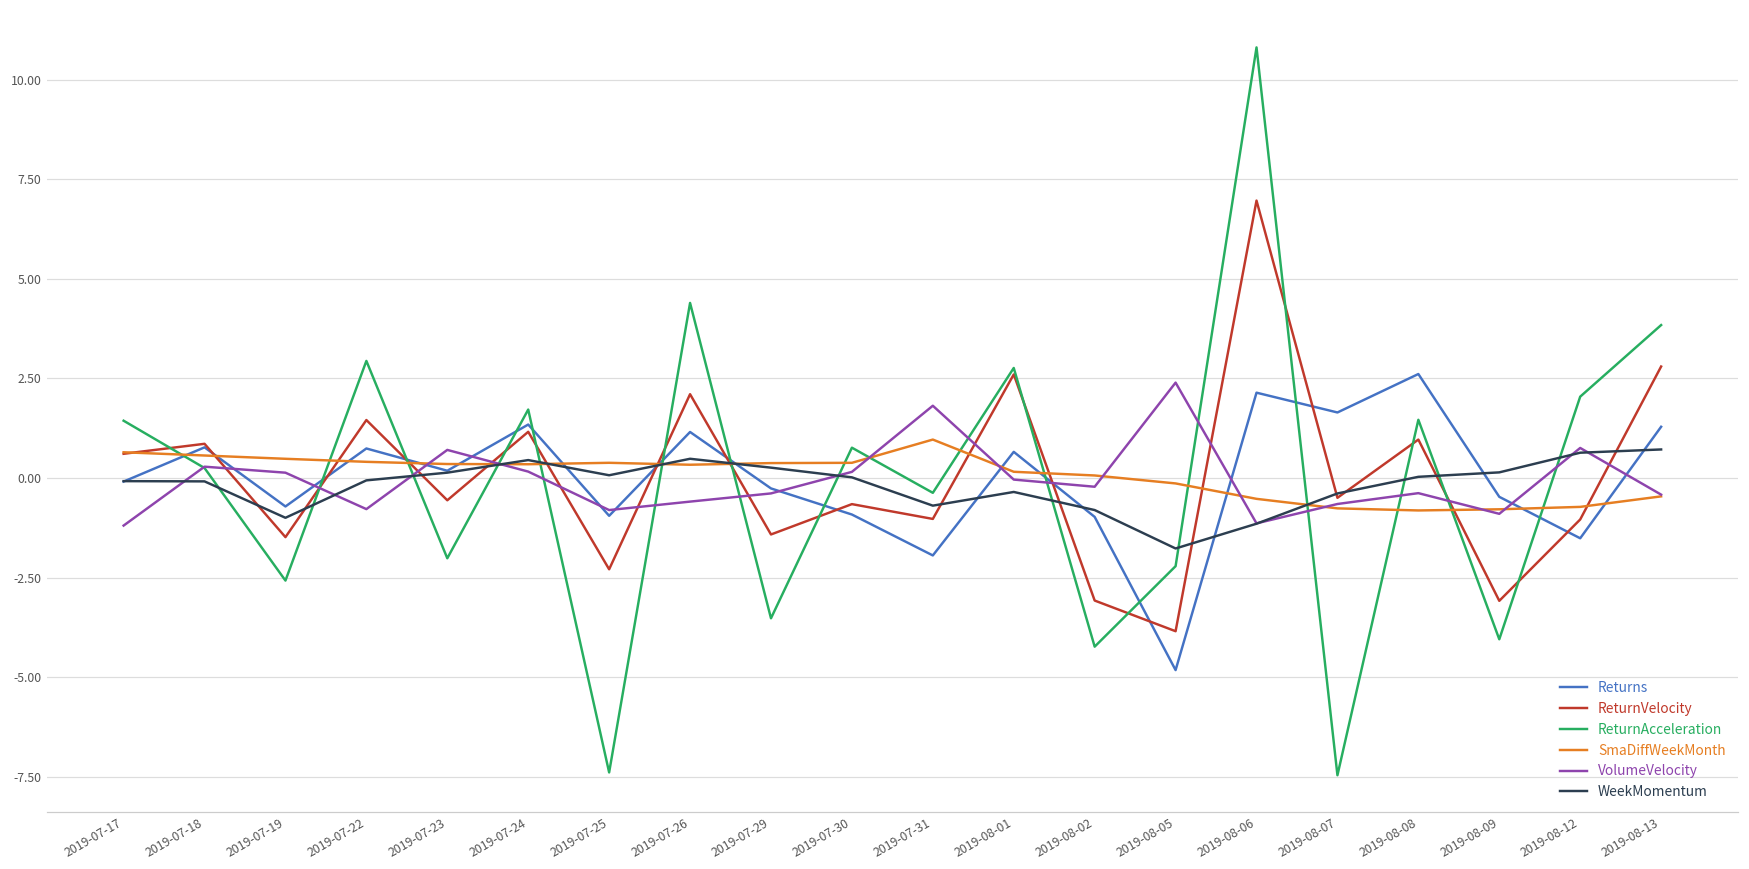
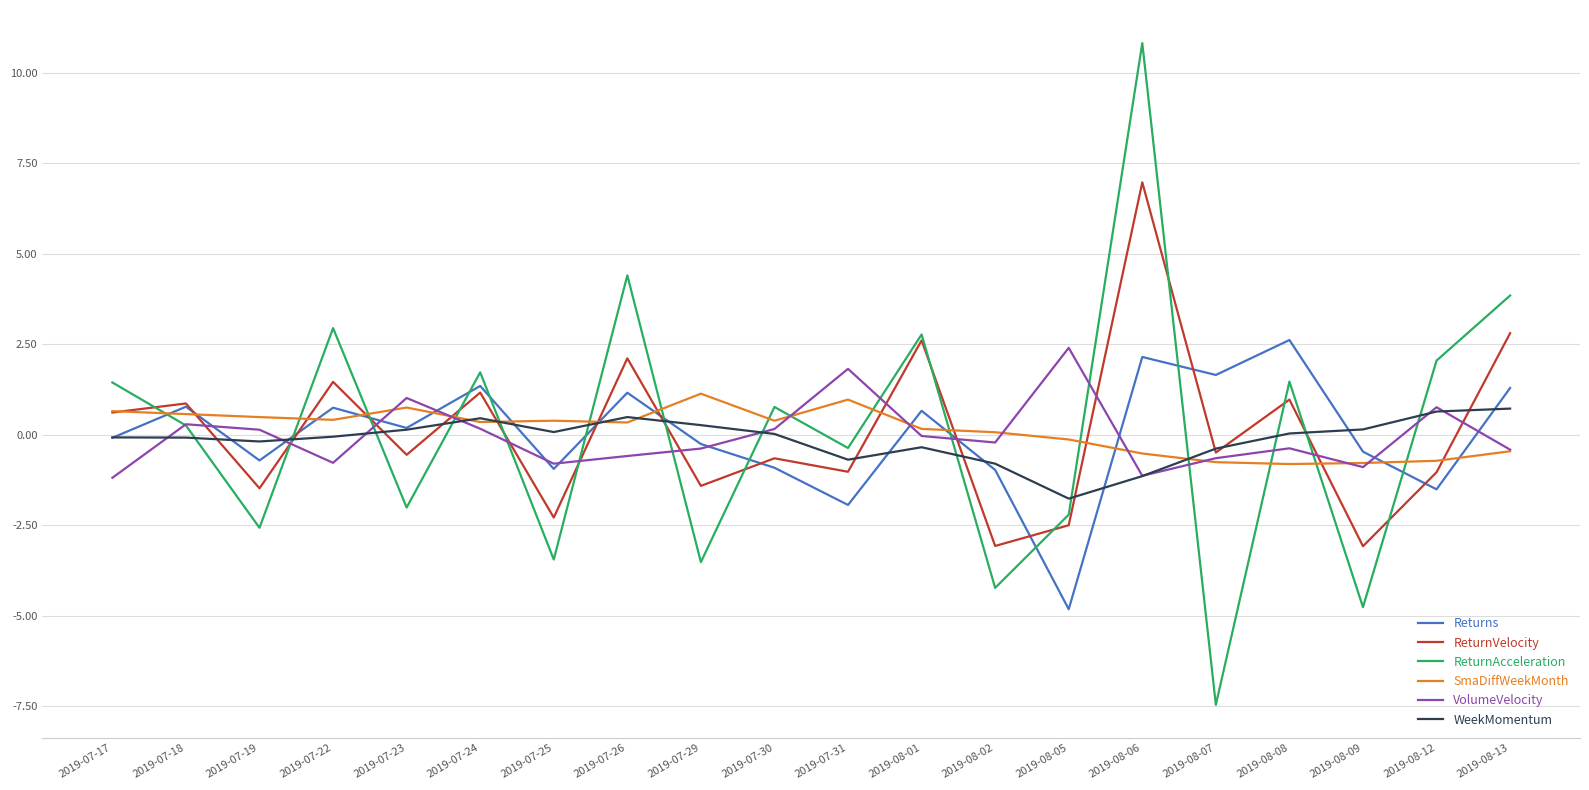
WeekMomentum, 2019-07-19: -1.0 -> -0.2
SmaDiffWeekMonth, 2019-07-23: 0.4 -> 0.7
VolumeVelocity, 2019-07-23: 0.7 -> 1.0
ReturnAcceleration, 2019-07-25: -7.4 -> -3.5
SmaDiffWeekMonth, 2019-07-29: 0.4 -> 1.1
ReturnVelocity, 2019-08-05: -3.8 -> -2.5
ReturnAcceleration, 2019-08-09: -4.1 -> -4.8
